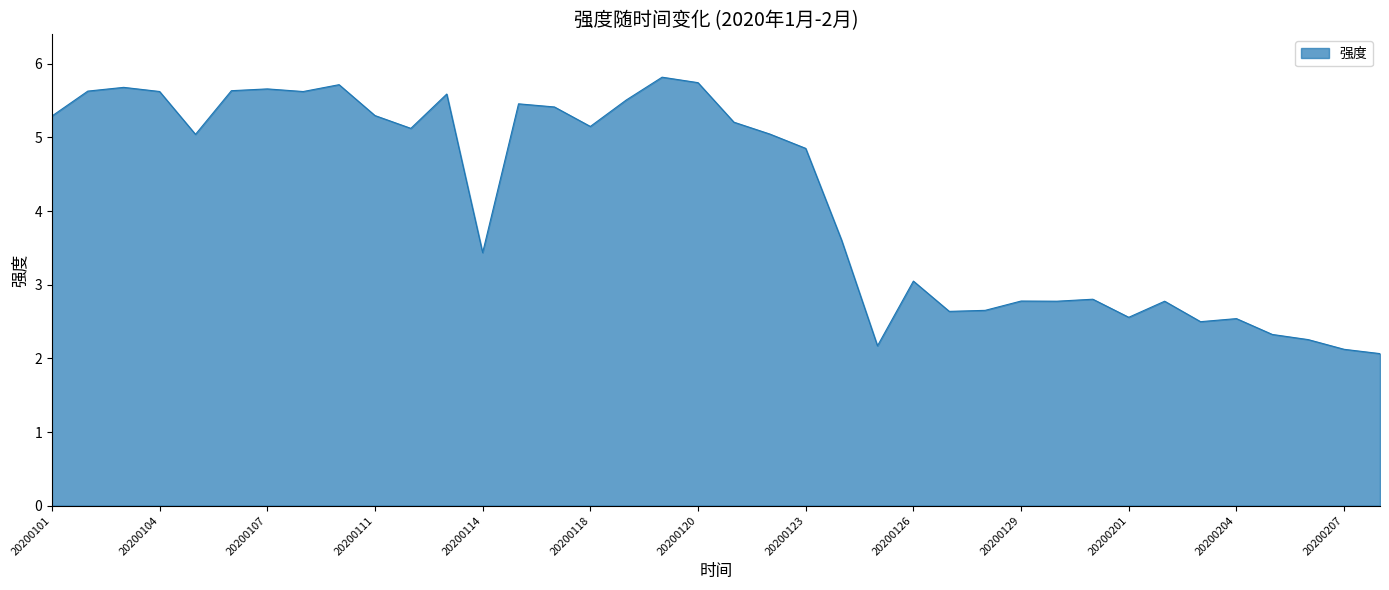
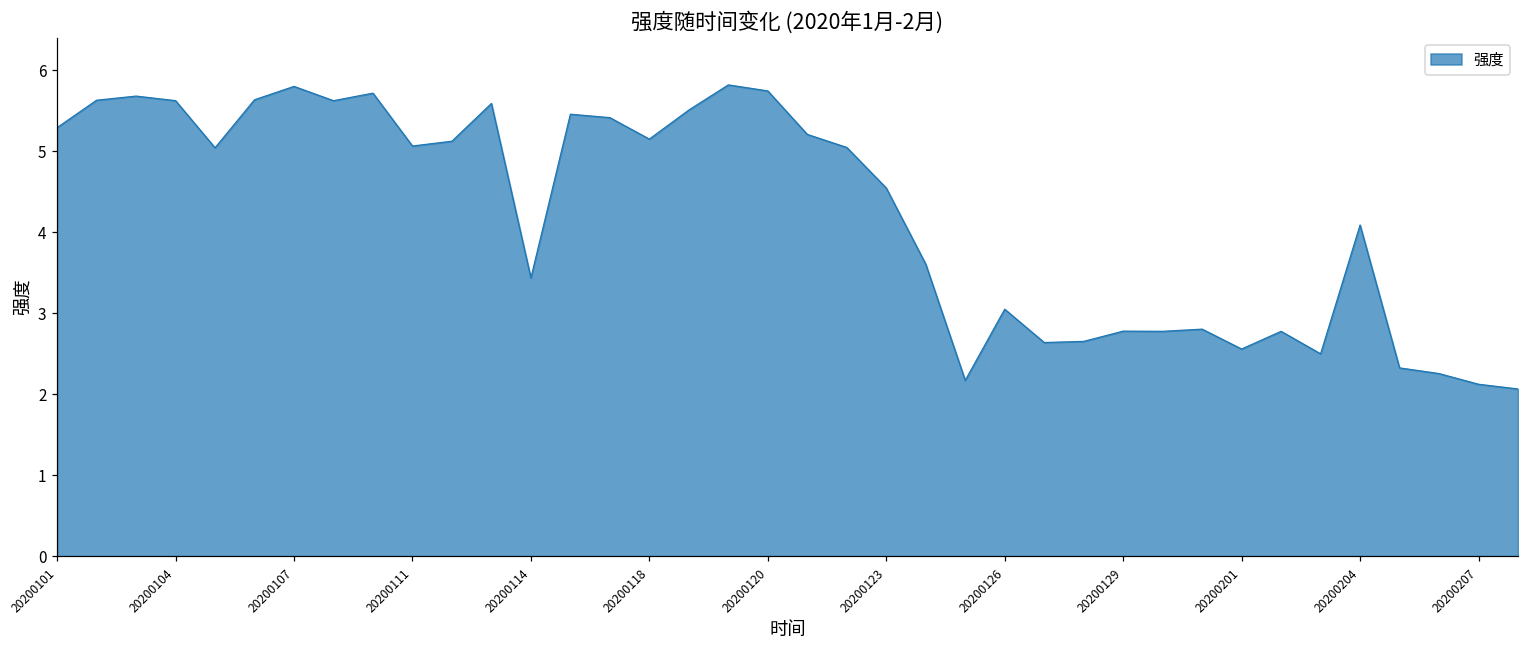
20200107: 5.7 -> 5.8
20200111: 5.3 -> 5.1
20200123: 4.9 -> 4.5
20200204: 2.5 -> 4.1
